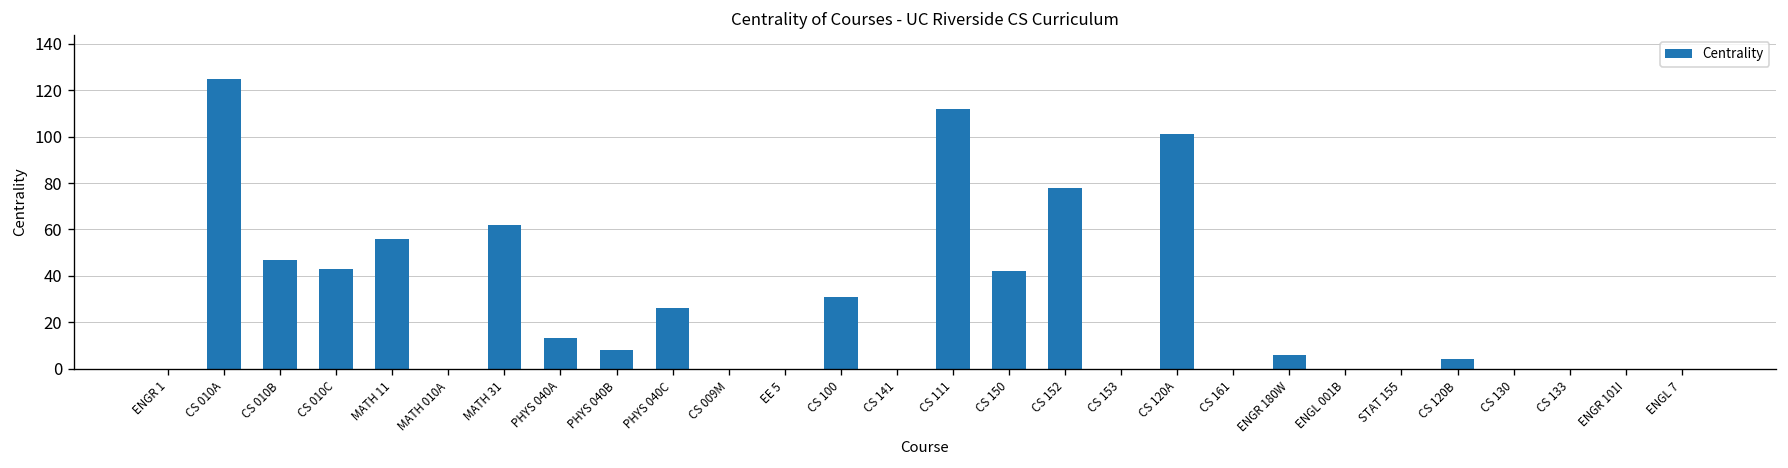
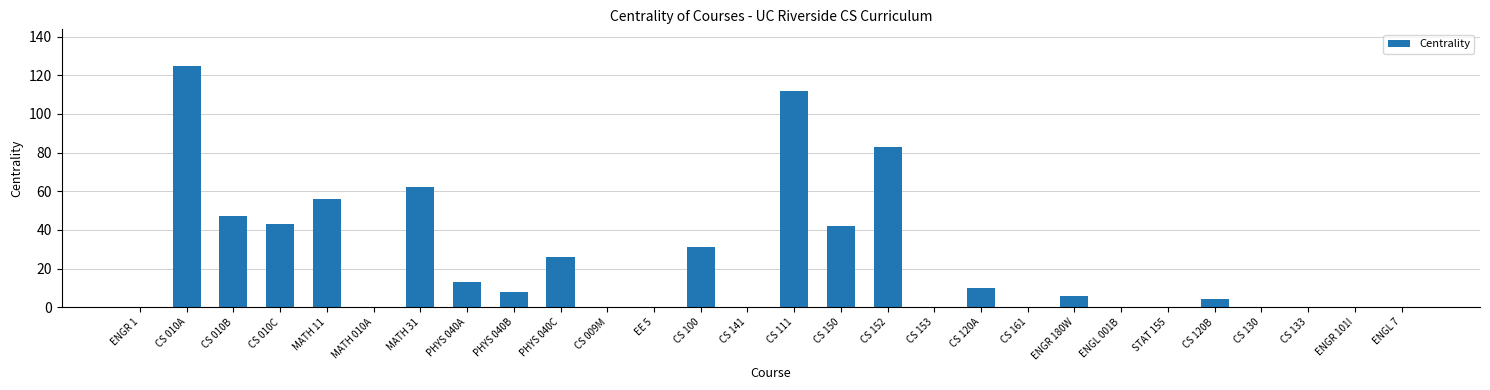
CS 152: 78 -> 83
CS 120A: 101 -> 10
